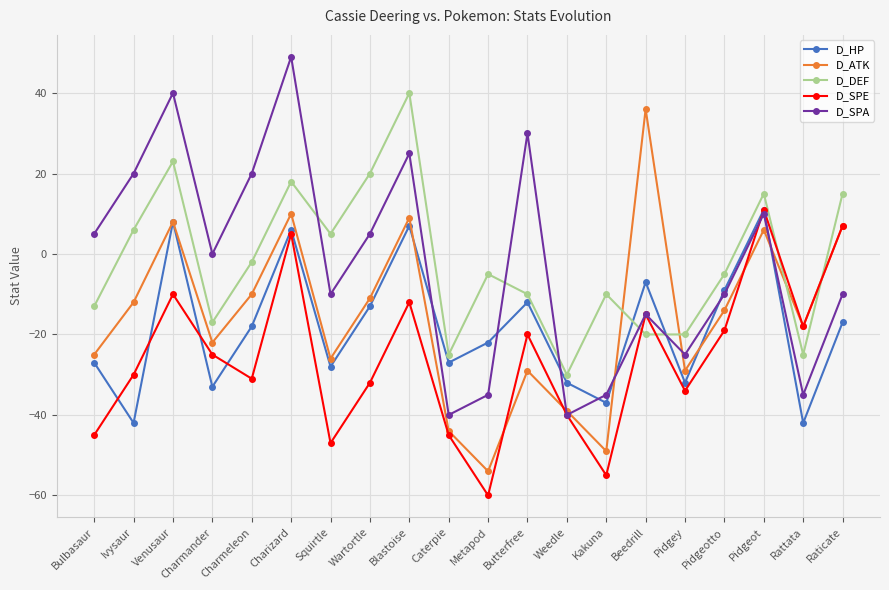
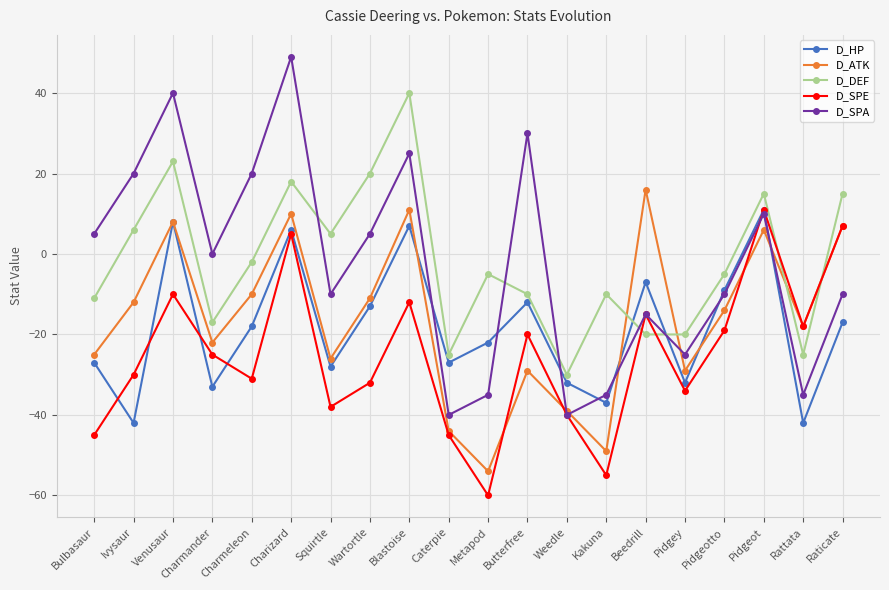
D_DEF, Bulbasaur: -13 -> -11
D_SPE, Squirtle: -47 -> -38
D_ATK, Blastoise: 9 -> 11
D_ATK, Beedrill: 36 -> 16
